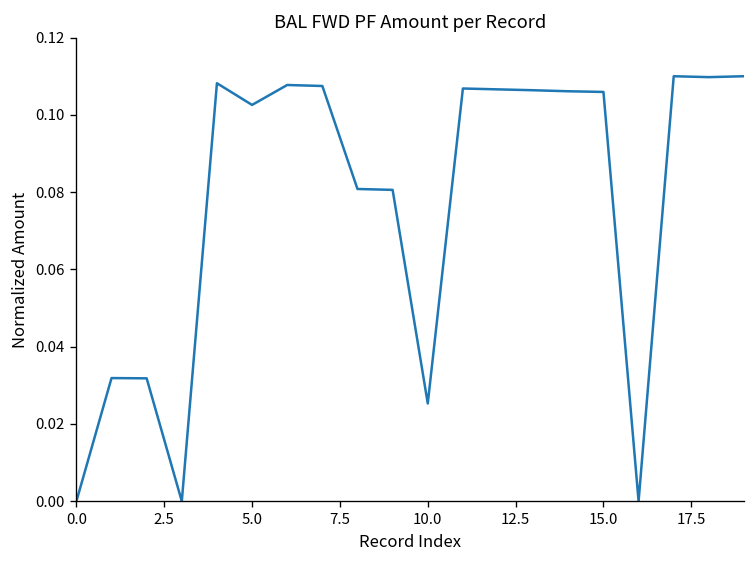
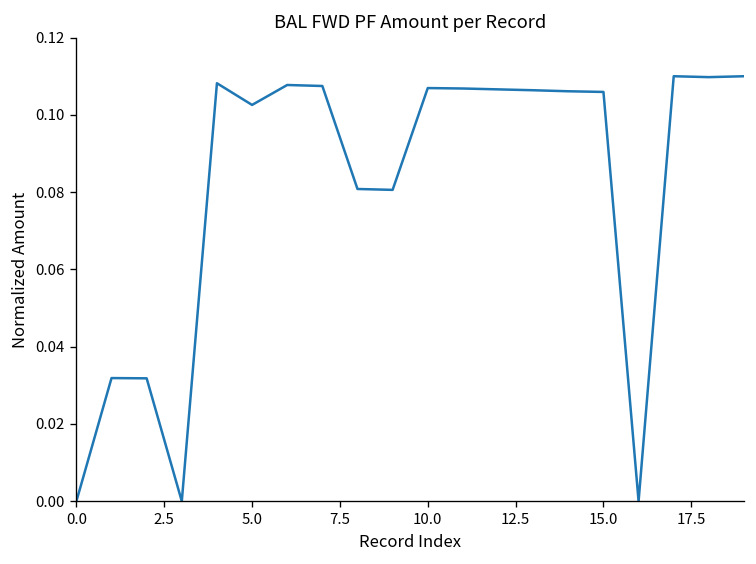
10.0: 0.025 -> 0.107
